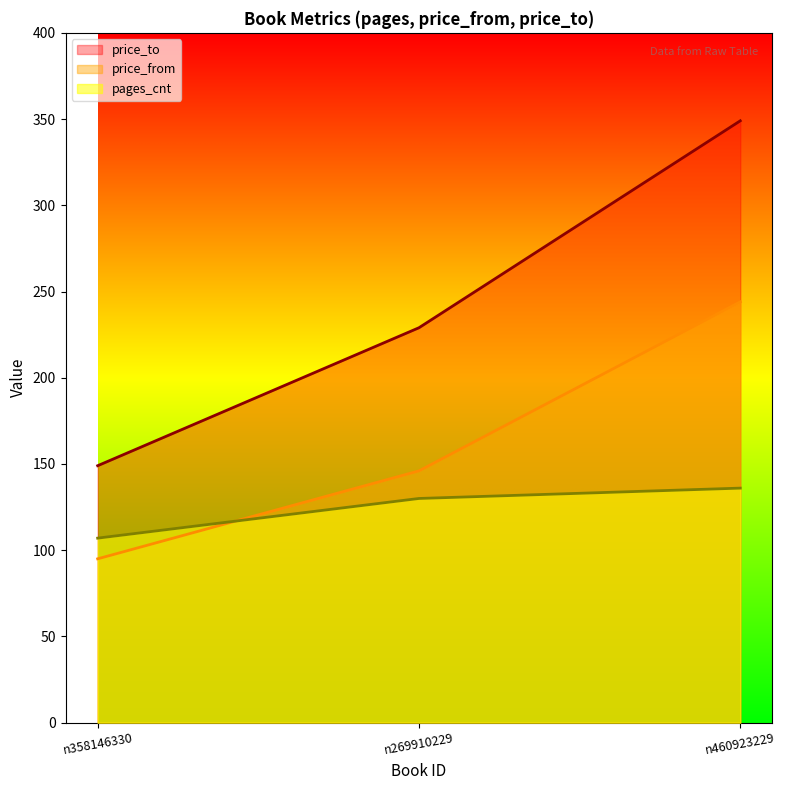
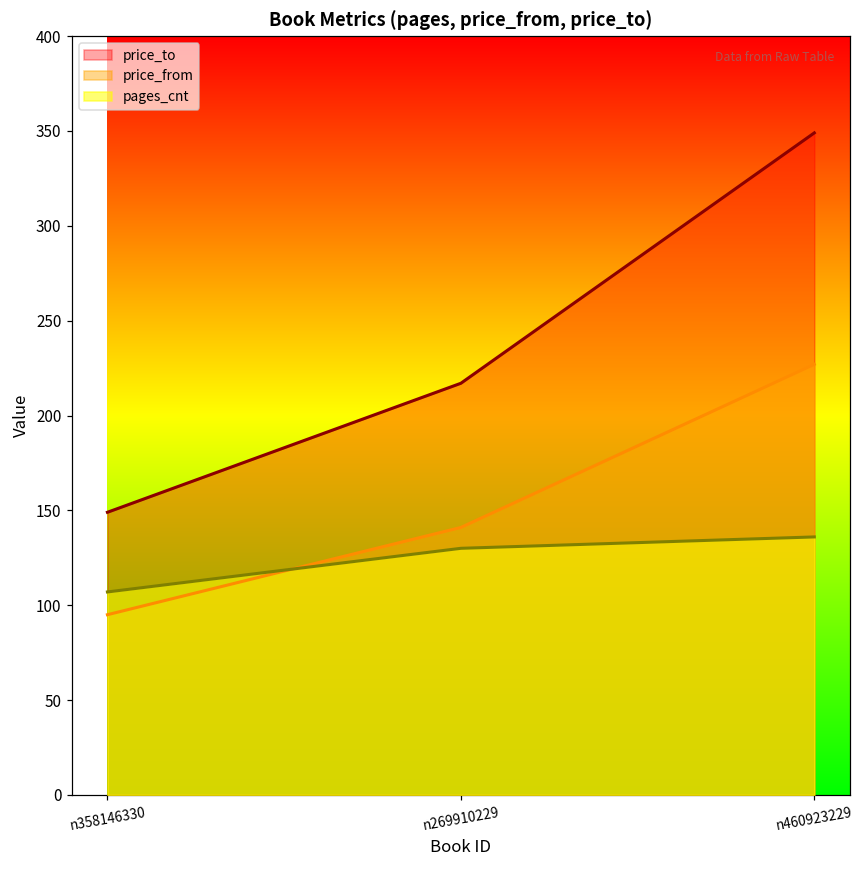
price_to, n269910229: 229 -> 217
price_from, n269910229: 146 -> 141
price_from, n460923229: 244 -> 227
